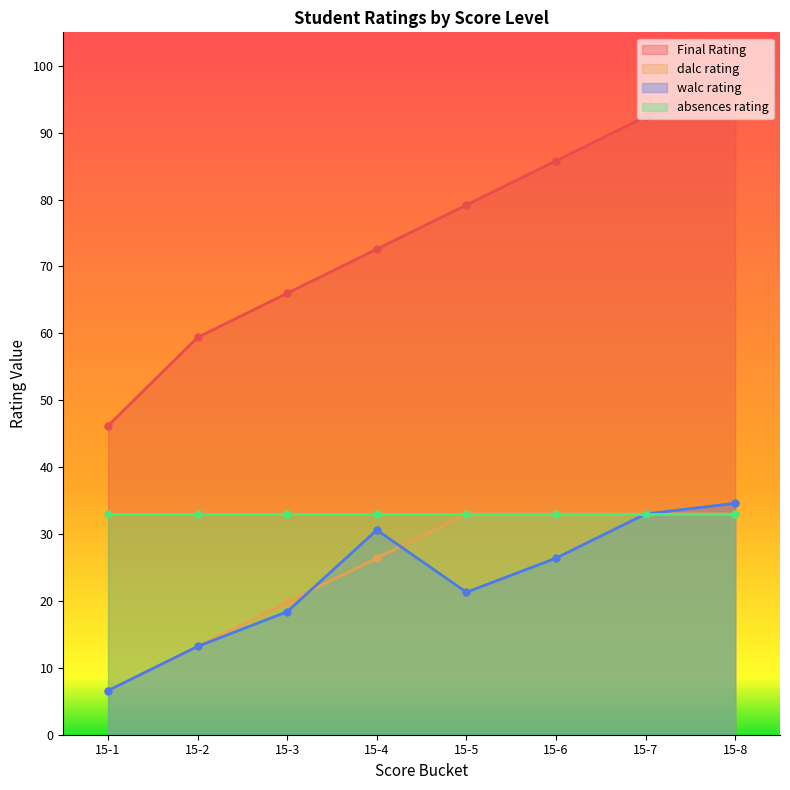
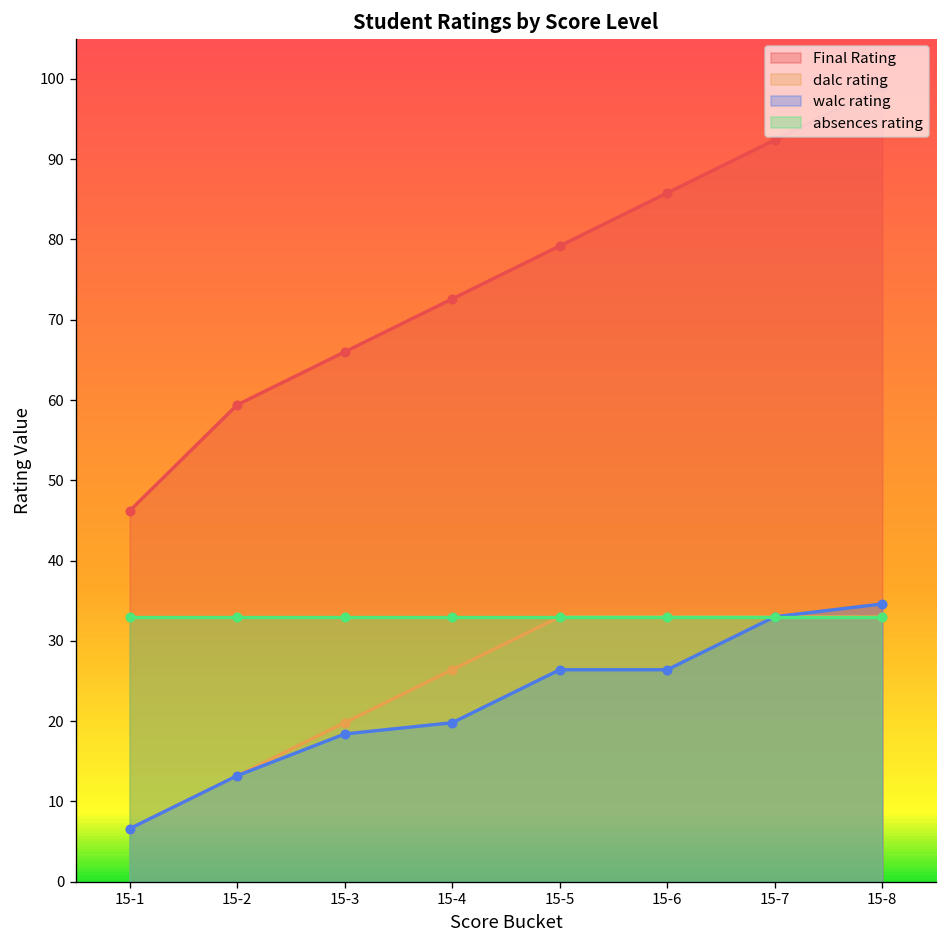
walc rating, 15-4: 31 -> 20
walc rating, 15-5: 21 -> 26
